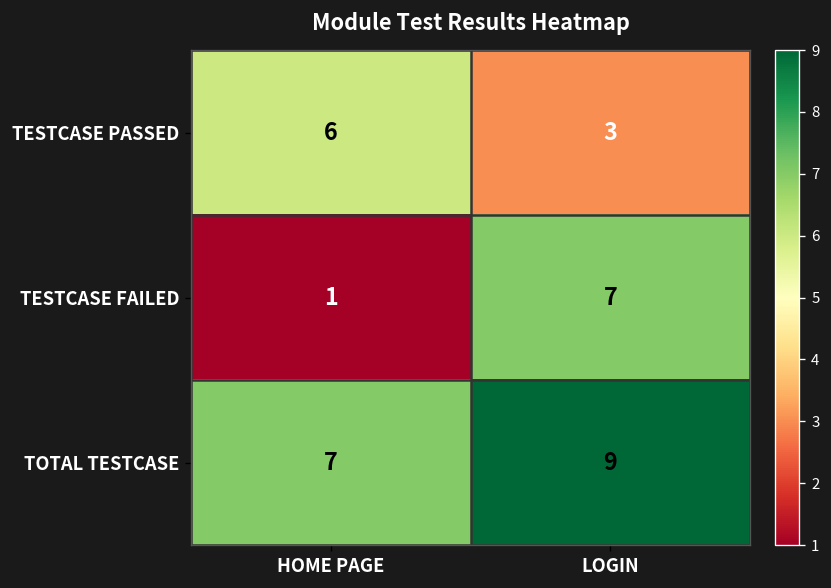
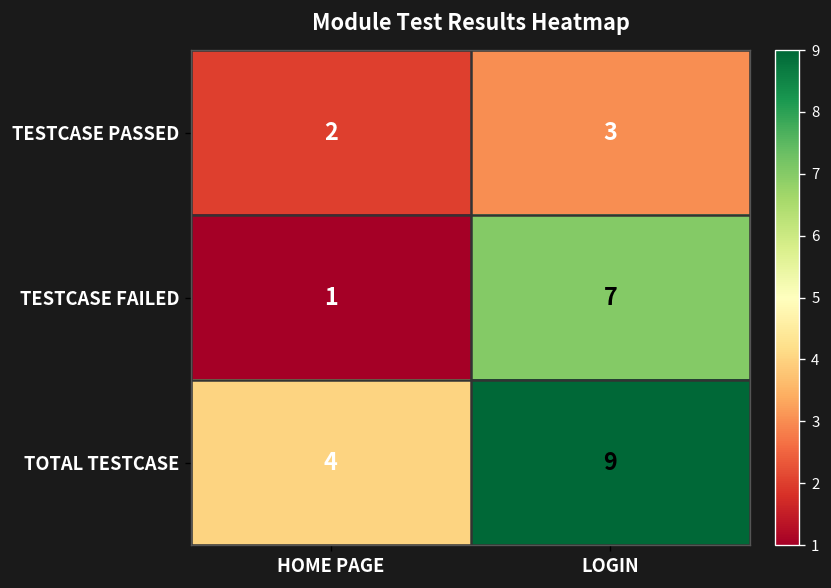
TESTCASE PASSED, HOME PAGE: 6 -> 2
TOTAL TESTCASE, HOME PAGE: 7 -> 4
